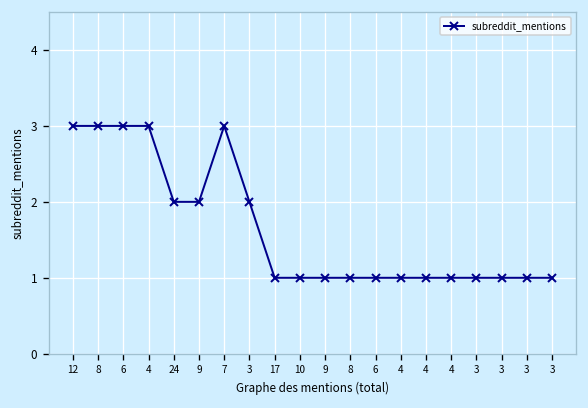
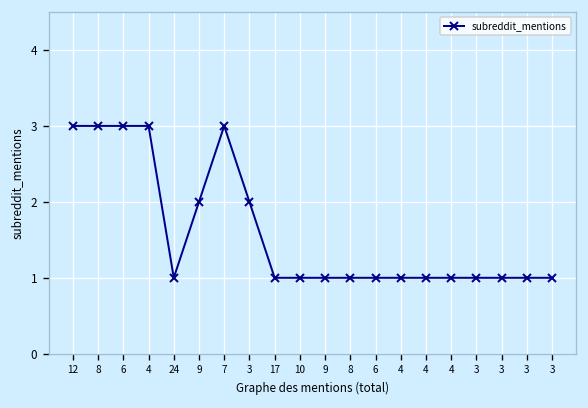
24: 2 -> 1
